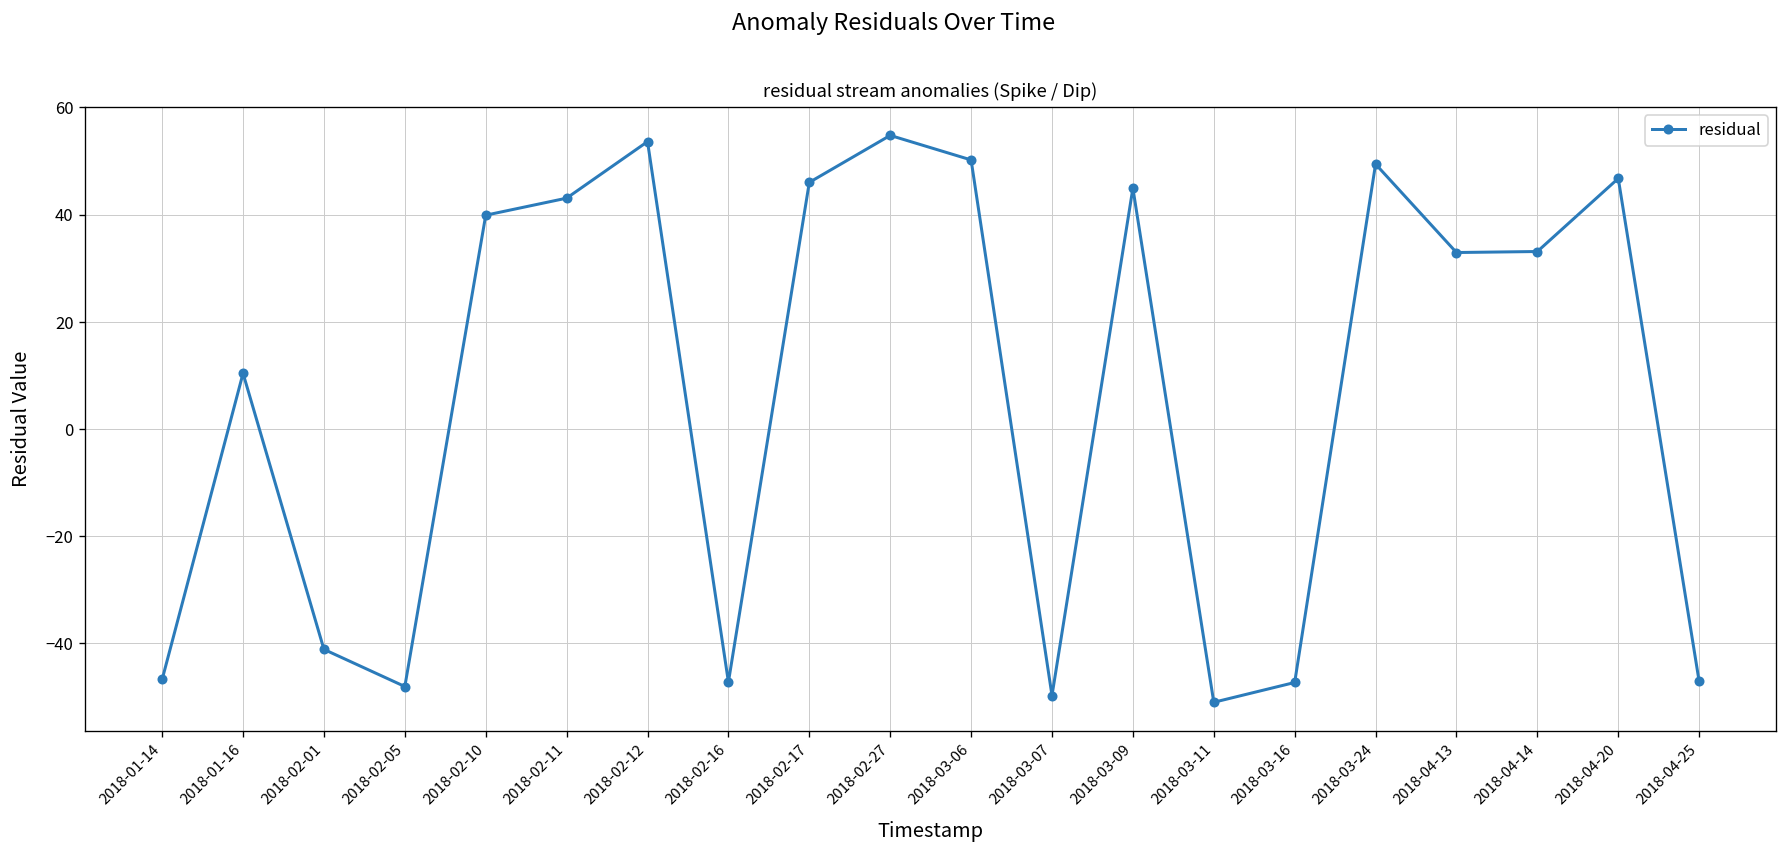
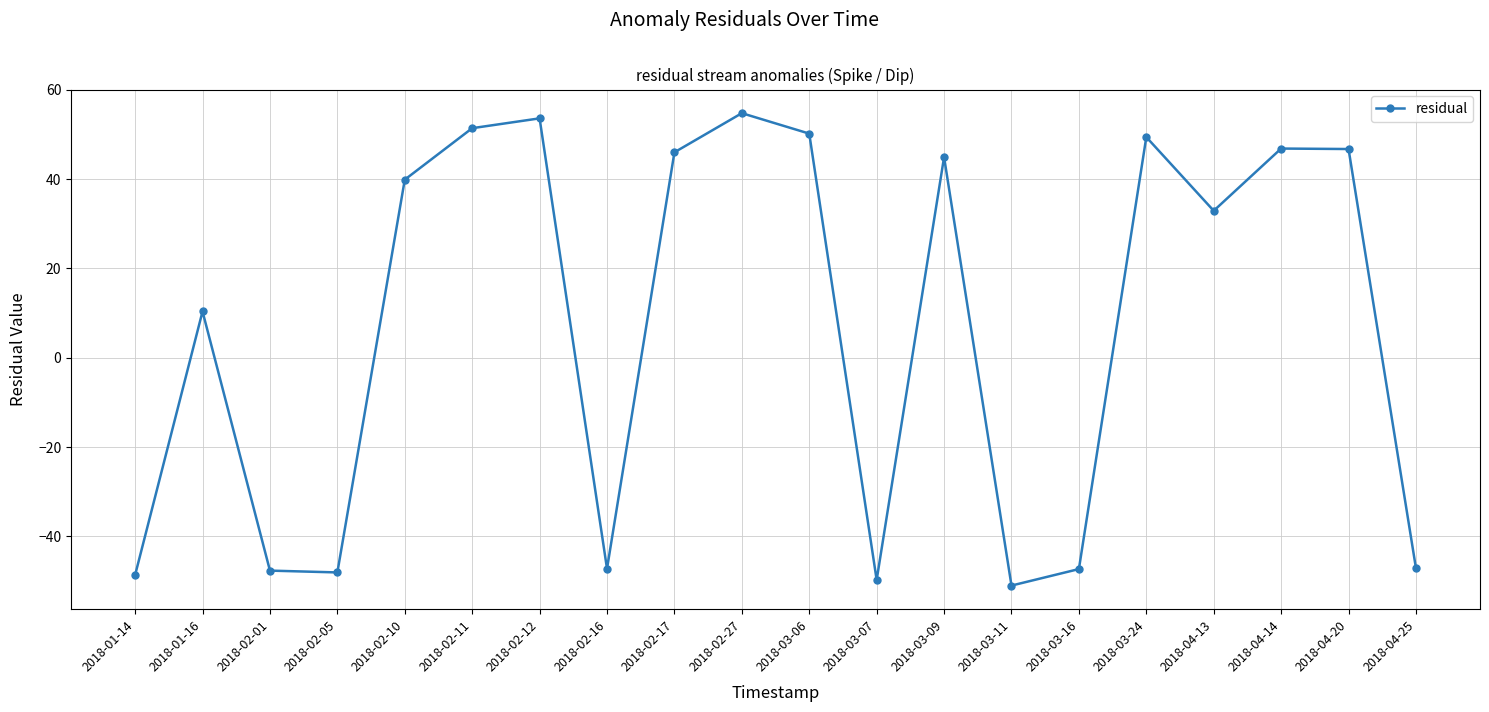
2018-01-14: -47 -> -49
2018-02-01: -41 -> -48
2018-02-11: 43 -> 51
2018-04-14: 33 -> 47
